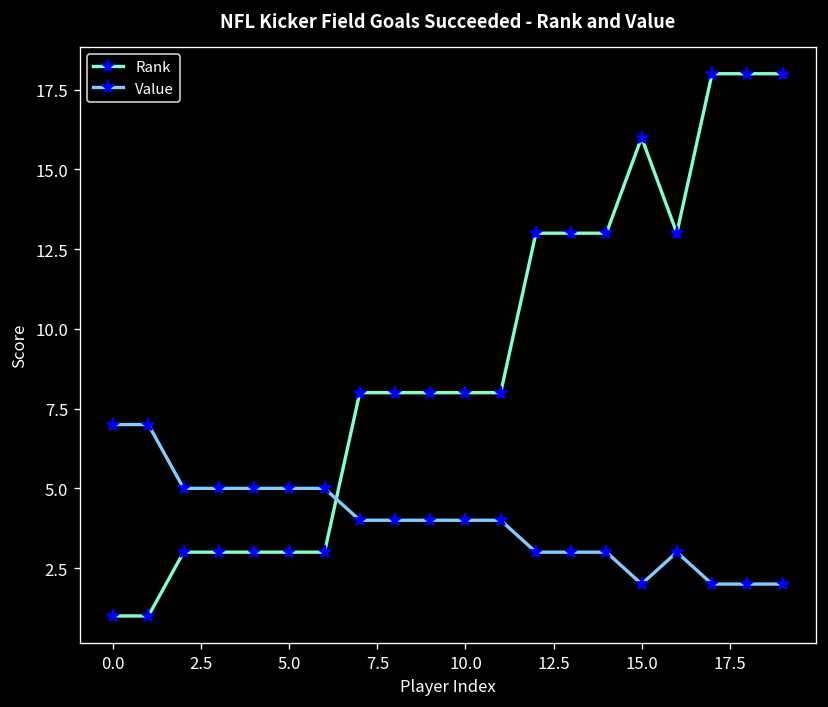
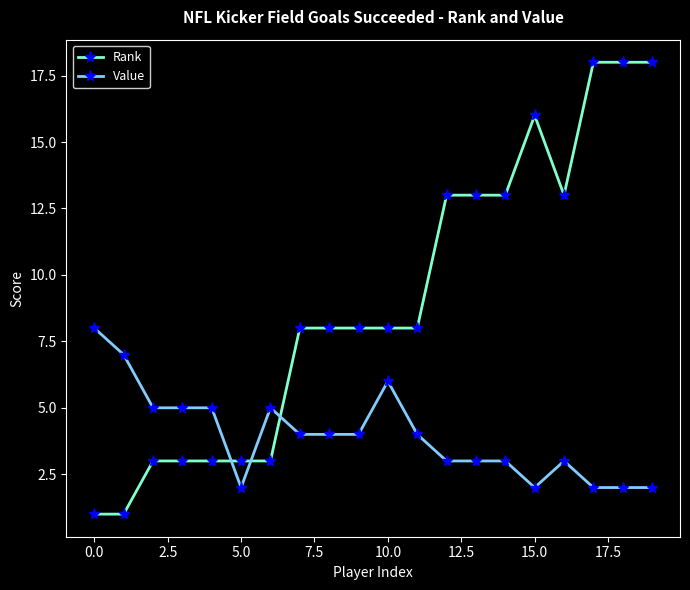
Value, 0.0: 7 -> 8
Value, 5.0: 5 -> 2
Value, 10.0: 4 -> 6
